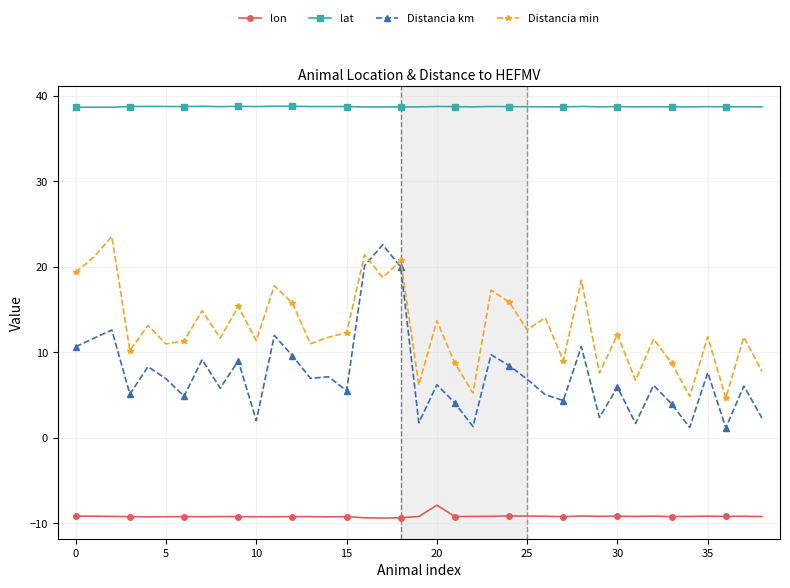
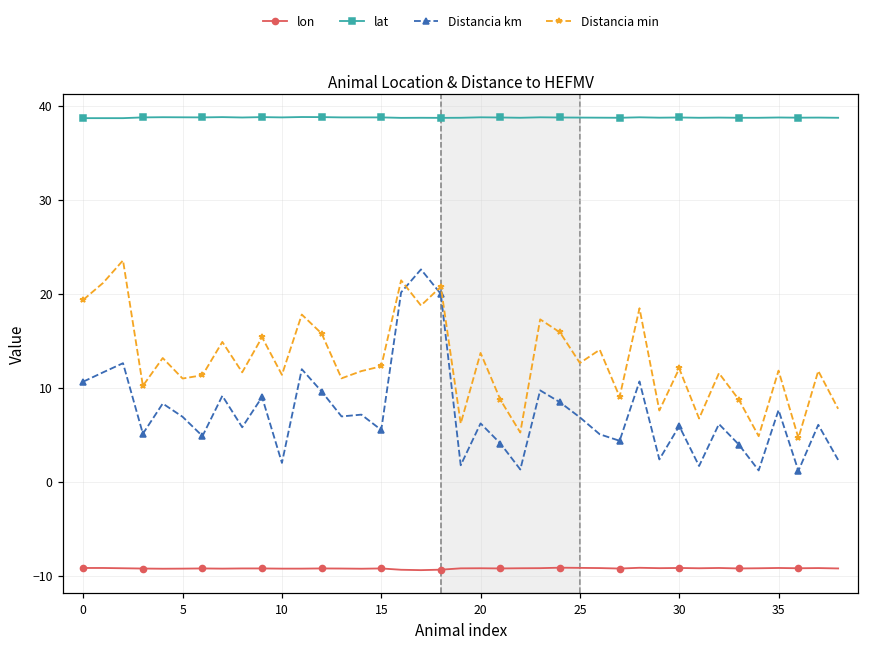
lon, 20: -8 -> -9
